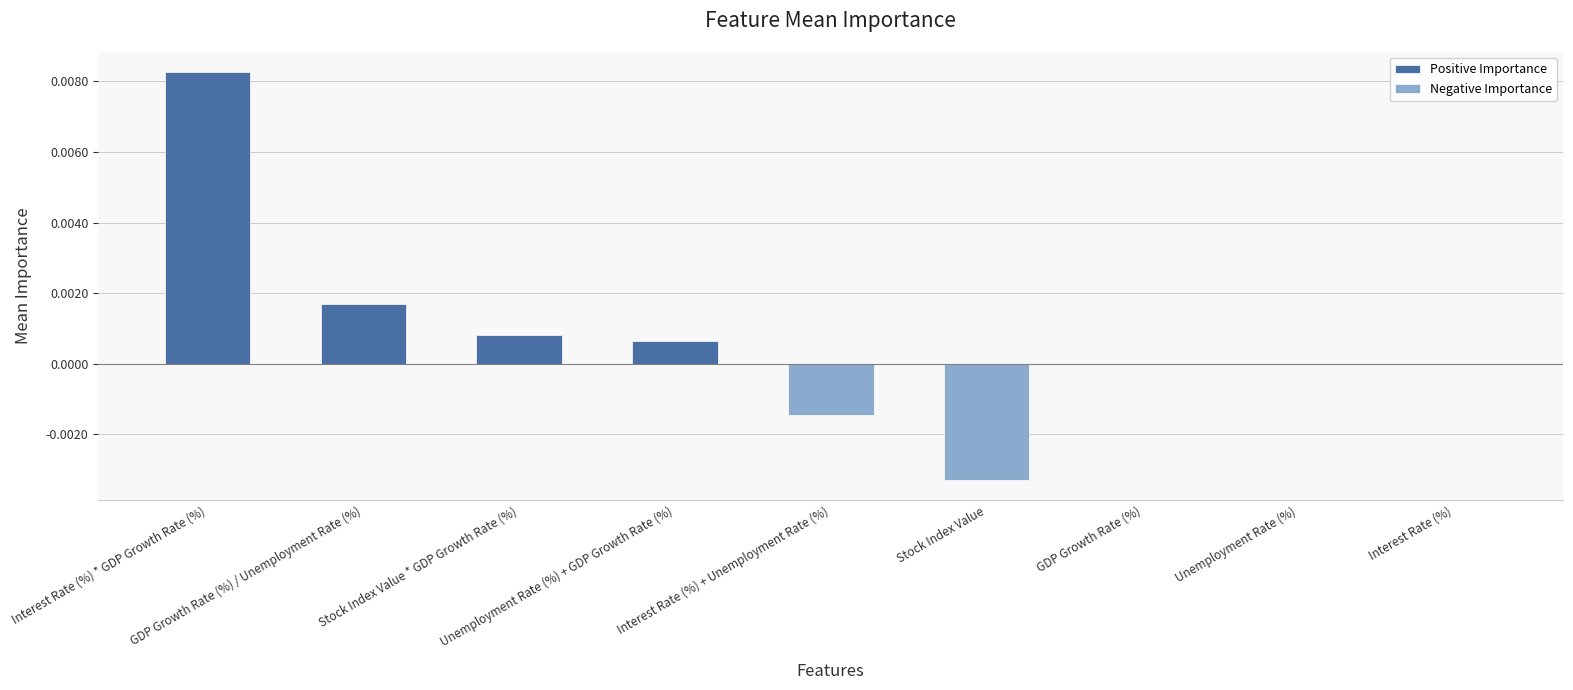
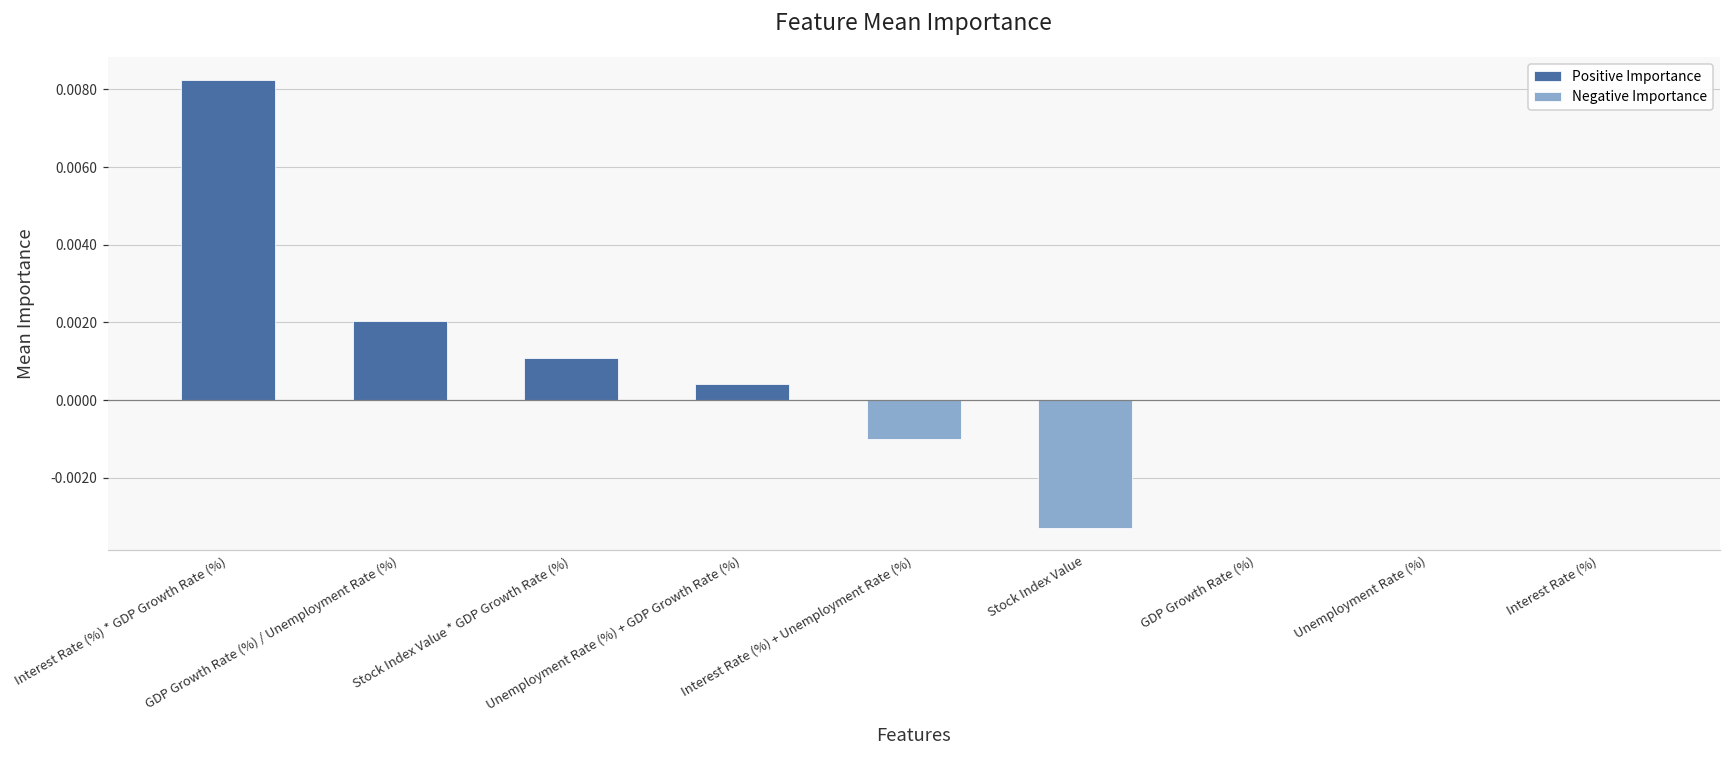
Positive Importance, GDP Growth Rate (%) / Unemployment Rate (%): 0.0017 -> 0.0020
Positive Importance, Stock Index Value * GDP Growth Rate (%): 0.0008 -> 0.0011
Positive Importance, Unemployment Rate (%) + GDP Growth Rate (%): 0.0006 -> 0.0004
Negative Importance, Interest Rate (%) + Unemployment Rate (%): -0.0015 -> -0.0010
